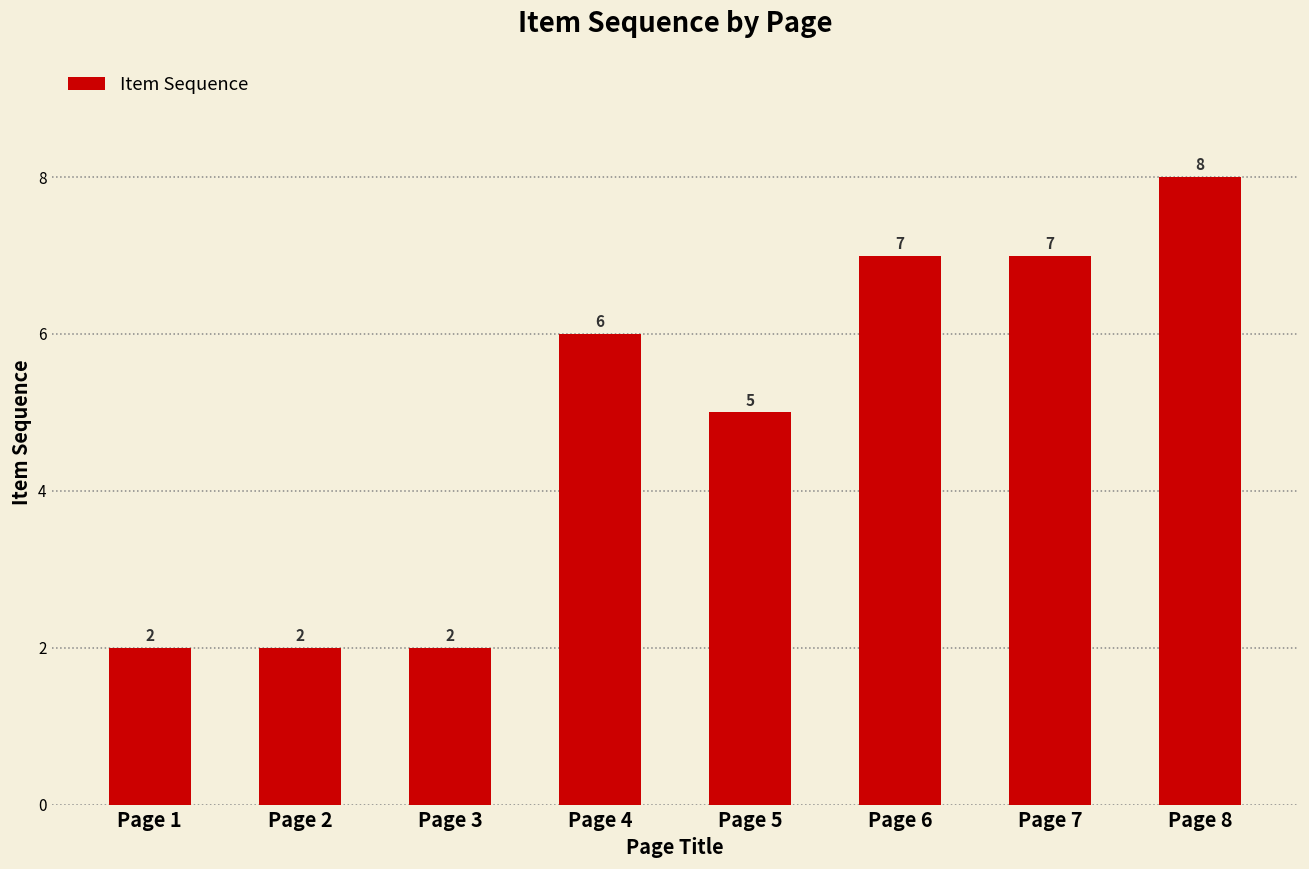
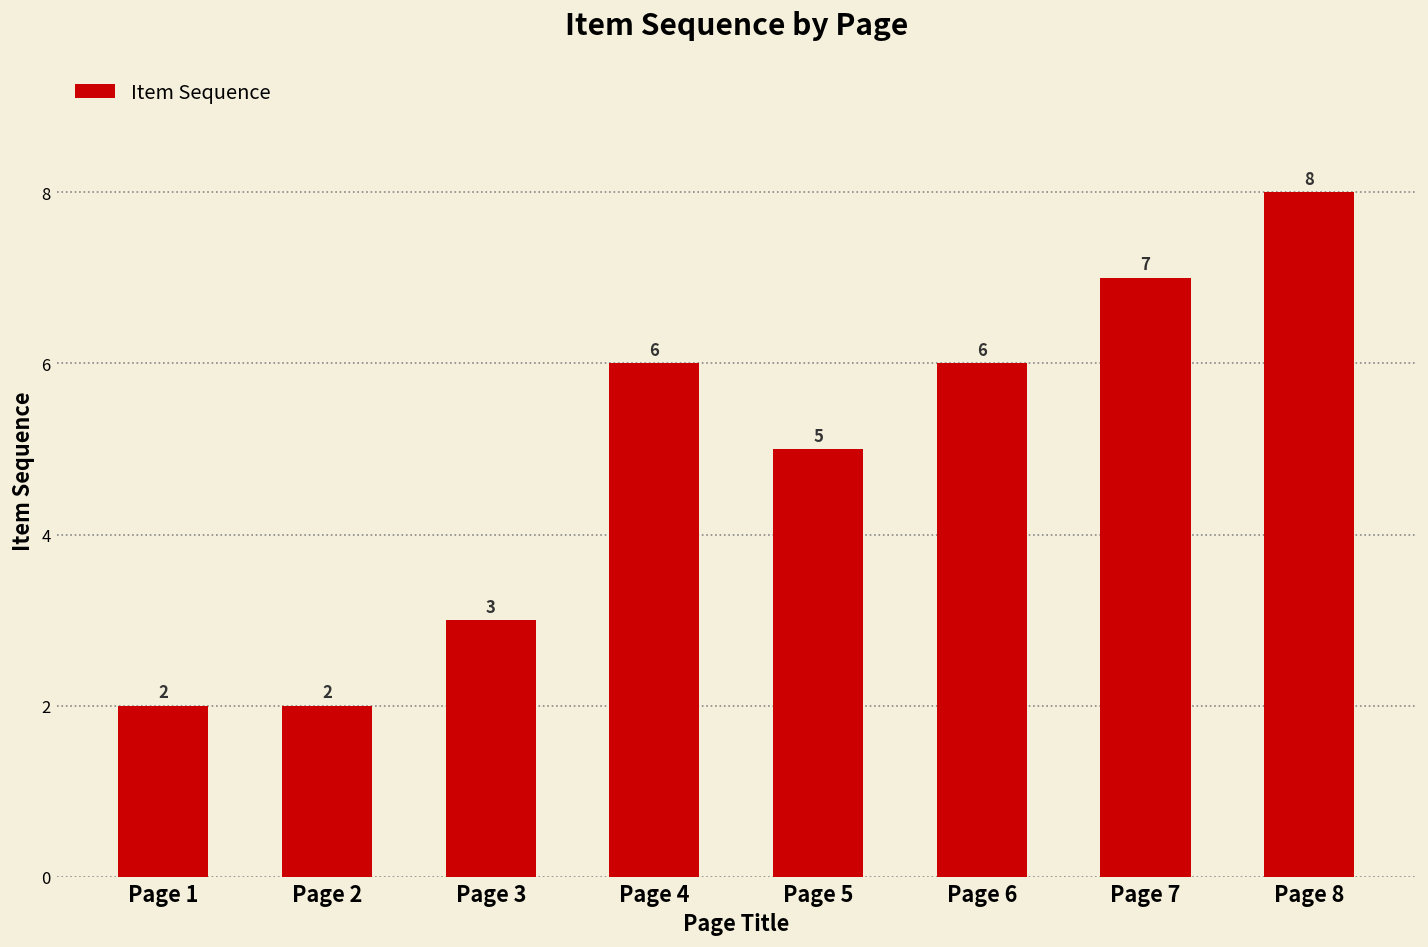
Page 3: 2 -> 3
Page 6: 7 -> 6
